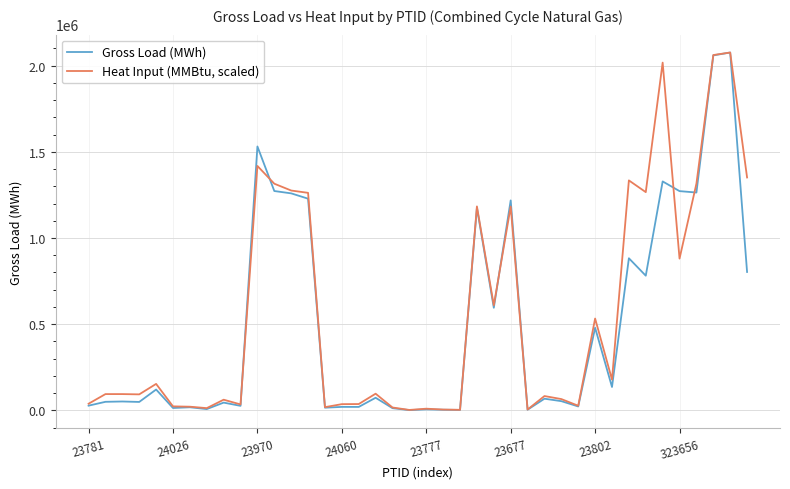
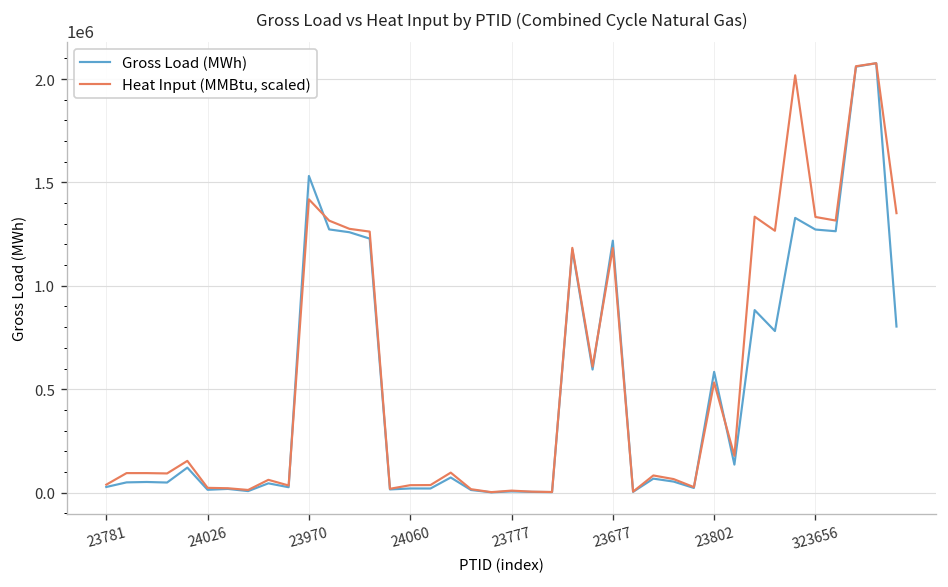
Gross Load (MWh), 23802: 480000 -> 580000
Heat Input (MMBtu, scaled), 323656: 880000 -> 1330000
